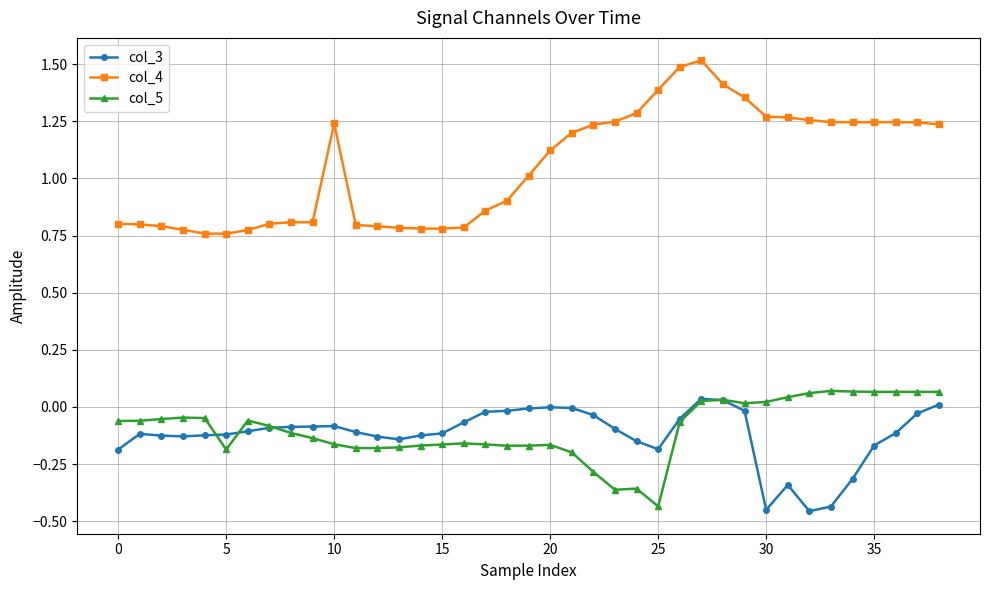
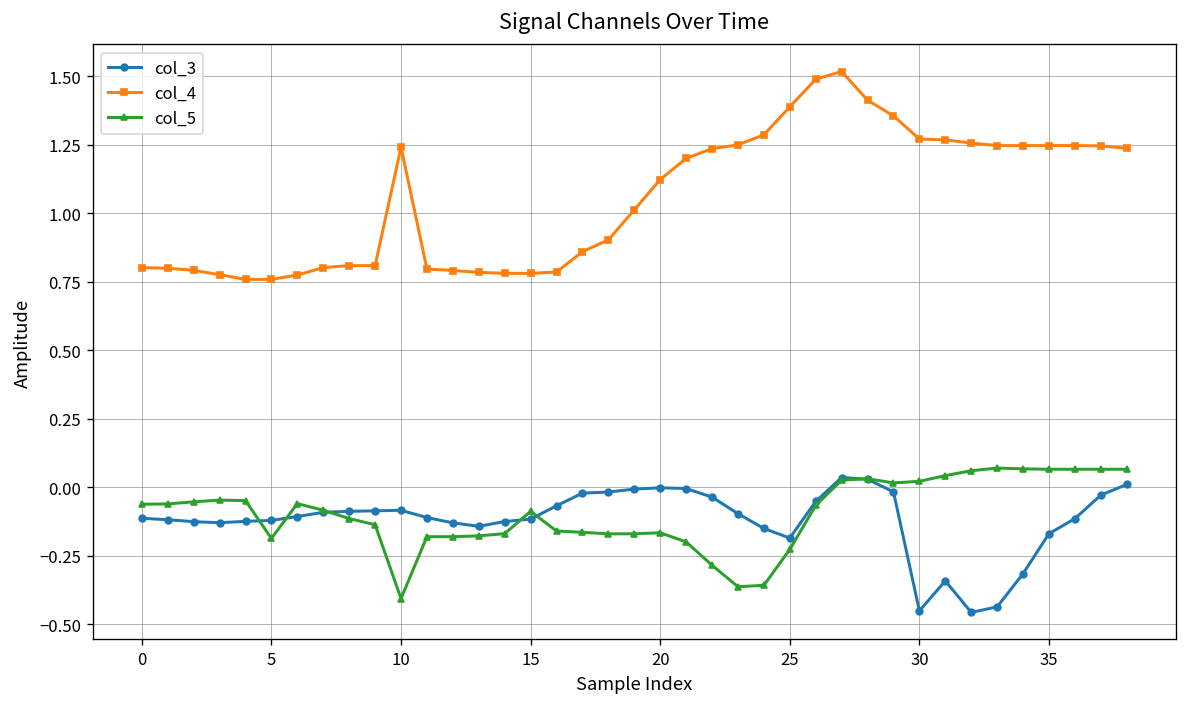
col_3, 0: -0.19 -> -0.11
col_5, 10: -0.16 -> -0.41
col_5, 15: -0.16 -> -0.09
col_5, 25: -0.44 -> -0.23
